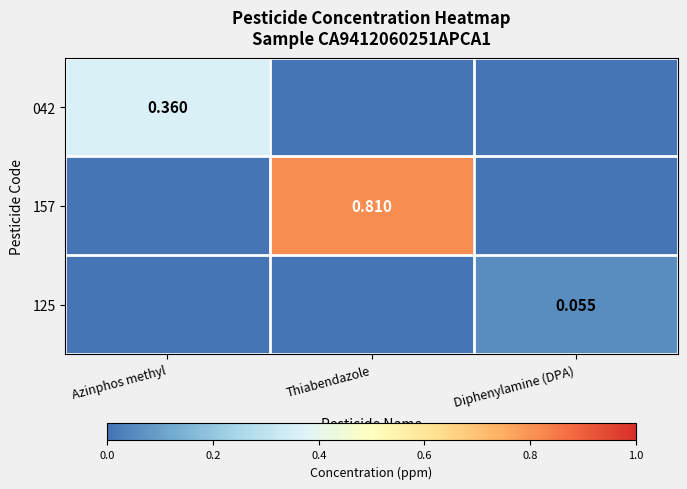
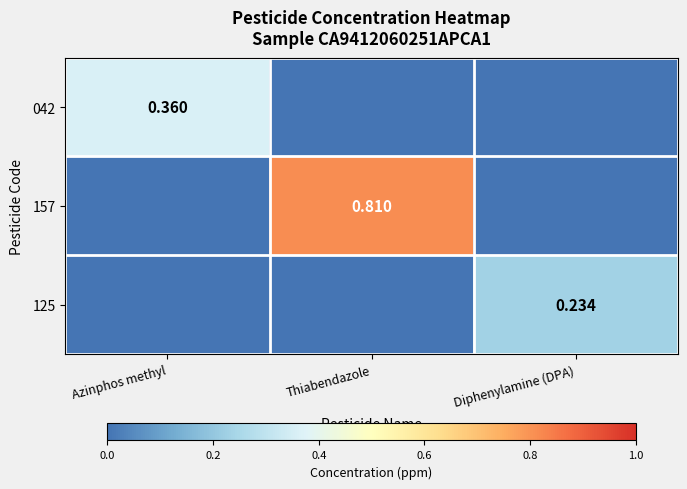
125, Diphenylamine (DPA): 0.055 -> 0.234
